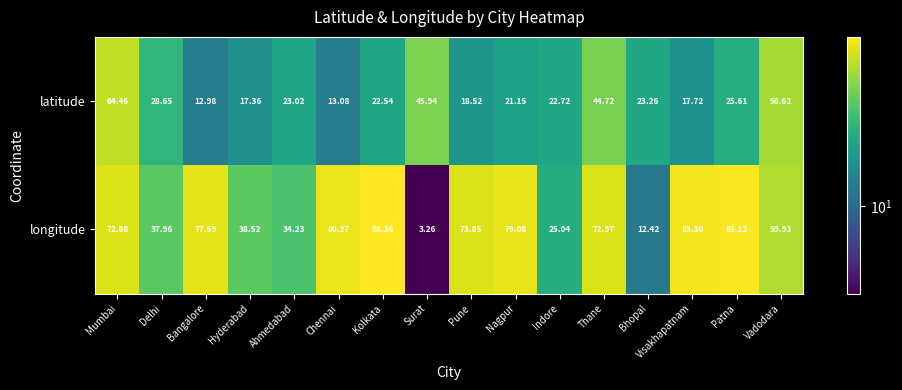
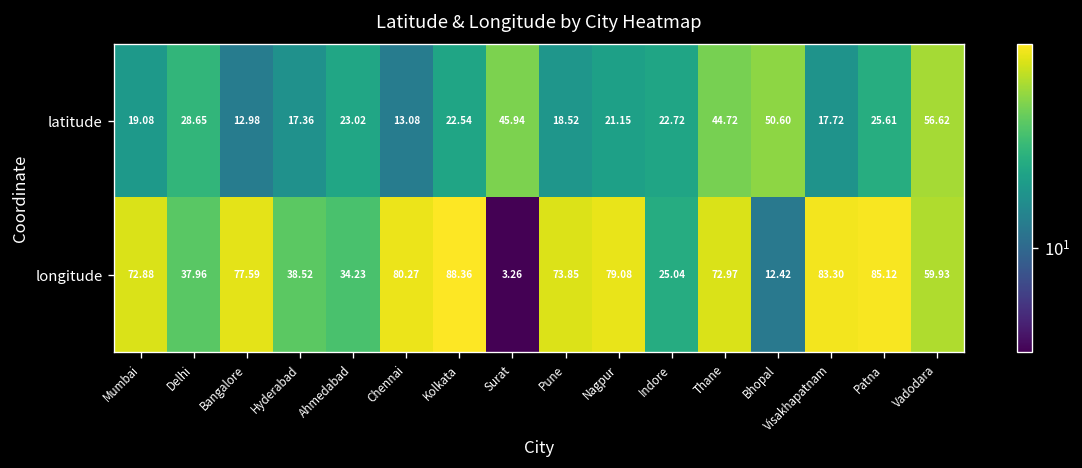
latitude, Mumbai: 64.46 -> 19.08
latitude, Bhopal: 23.26 -> 50.60
